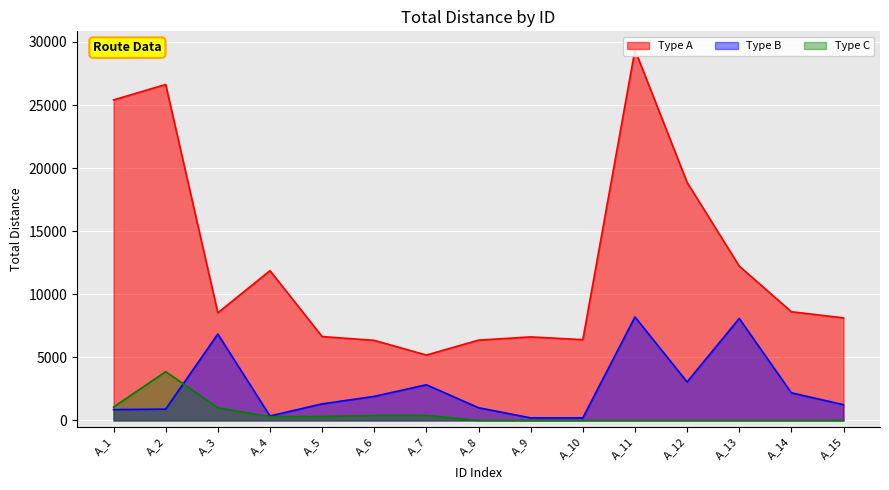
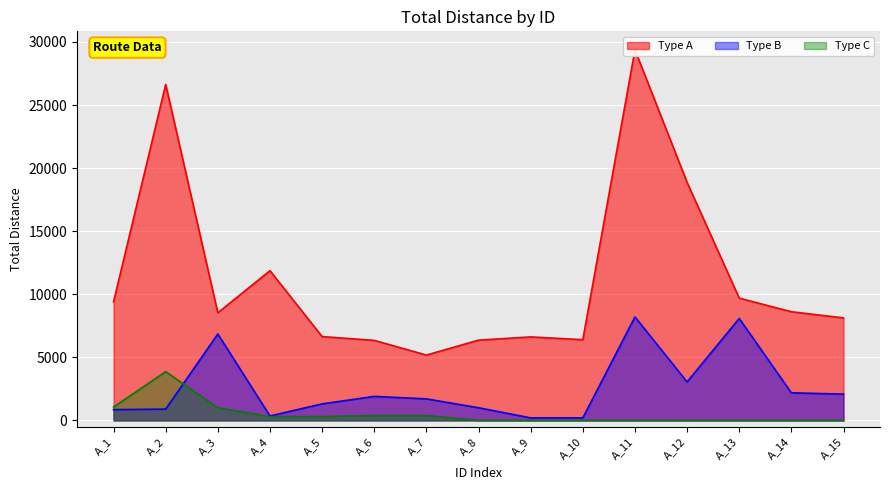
Type A, A_1: 25400 -> 9400
Type B, A_7: 2800 -> 1700
Type A, A_13: 12200 -> 9700
Type B, A_15: 1200 -> 2100
